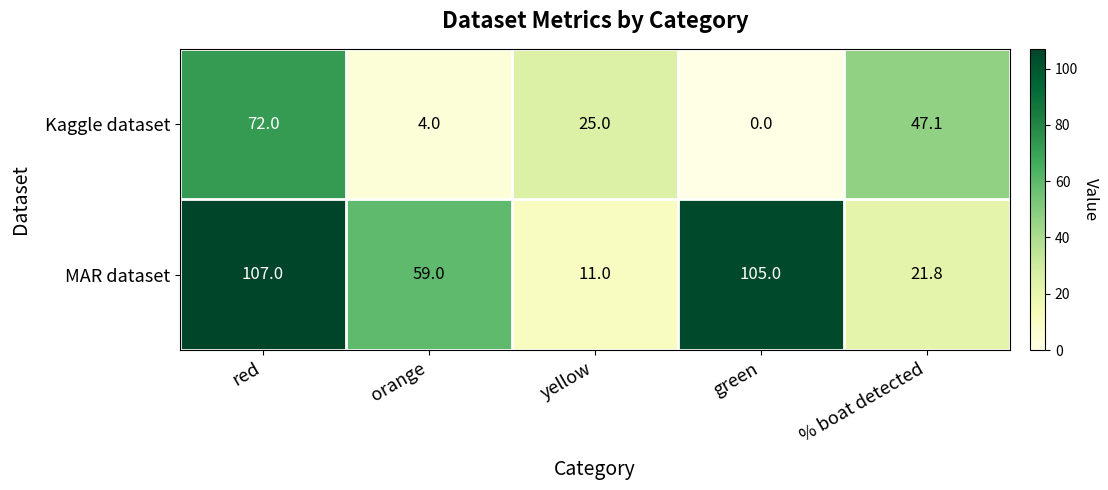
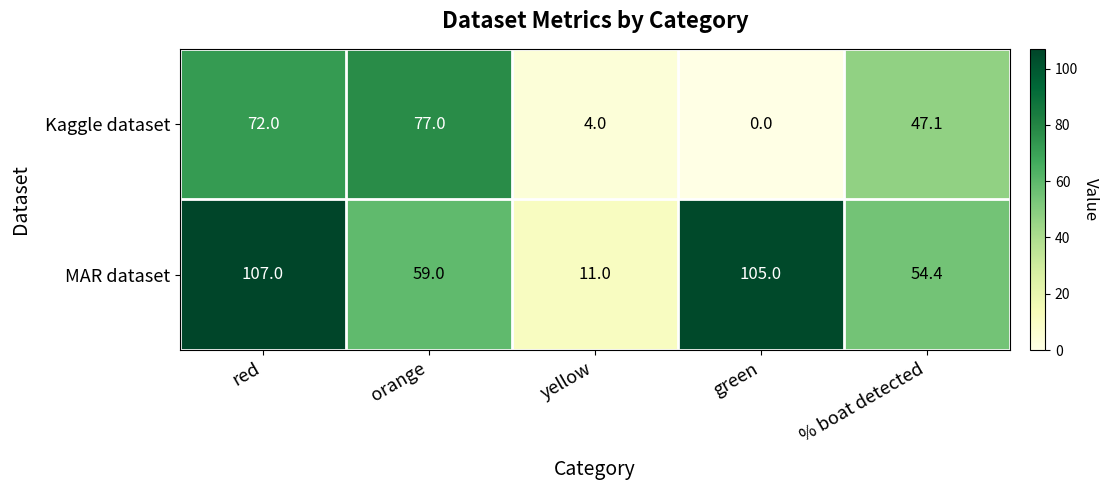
Kaggle dataset, orange: 4.0 -> 77.0
Kaggle dataset, yellow: 25.0 -> 4.0
MAR dataset, % boat detected: 21.8 -> 54.4
